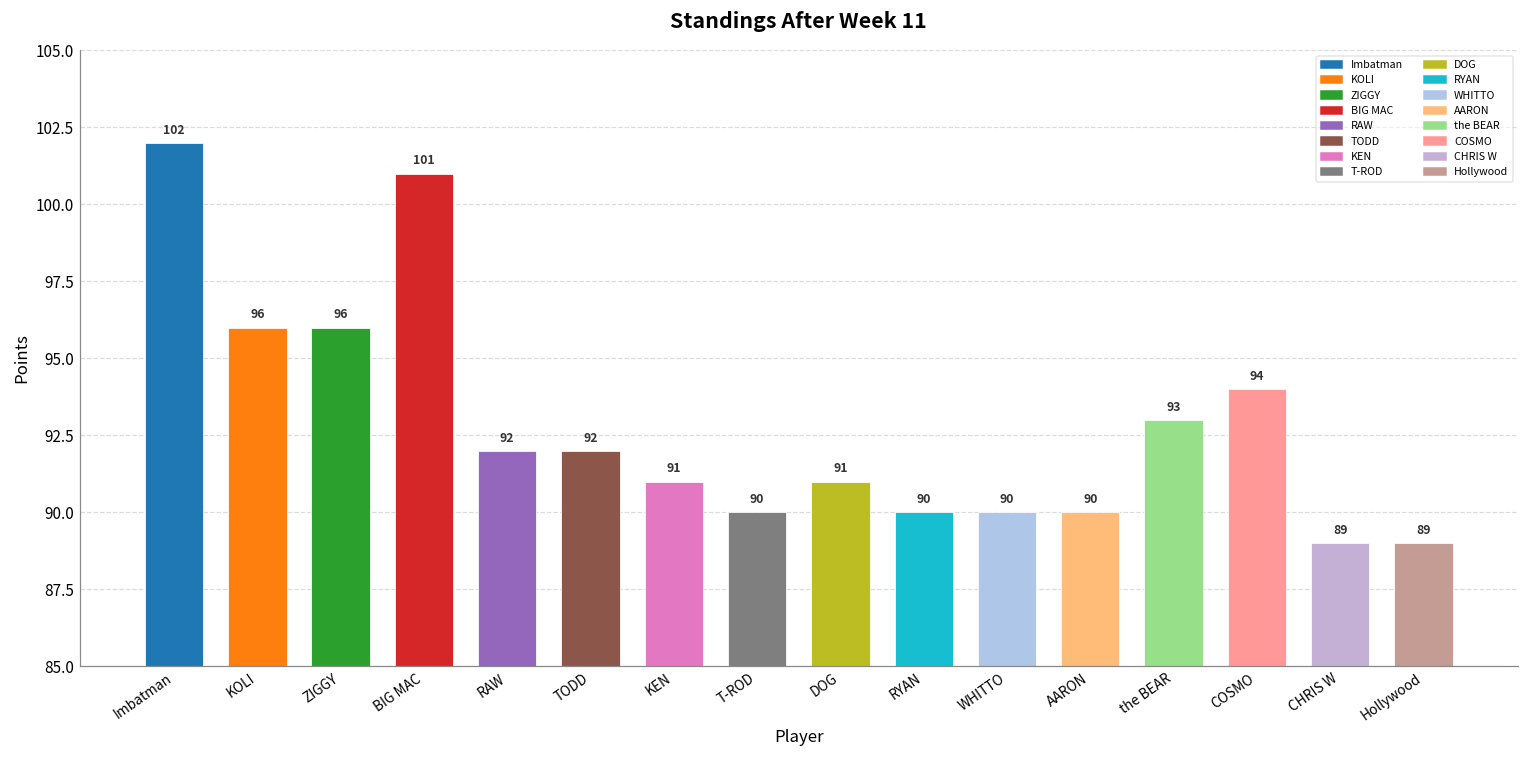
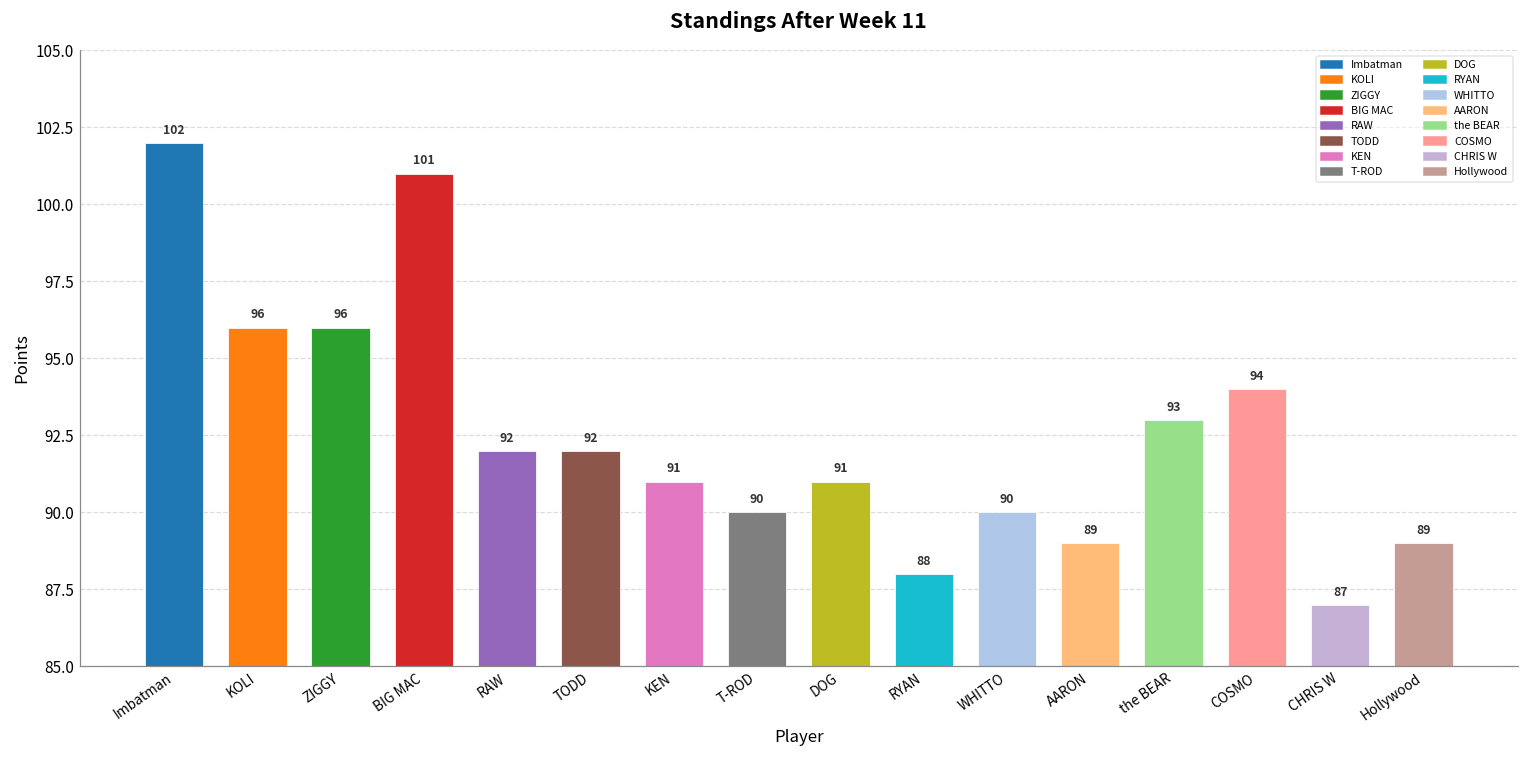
RYAN: 90 -> 88
AARON: 90 -> 89
CHRIS W: 89 -> 87
